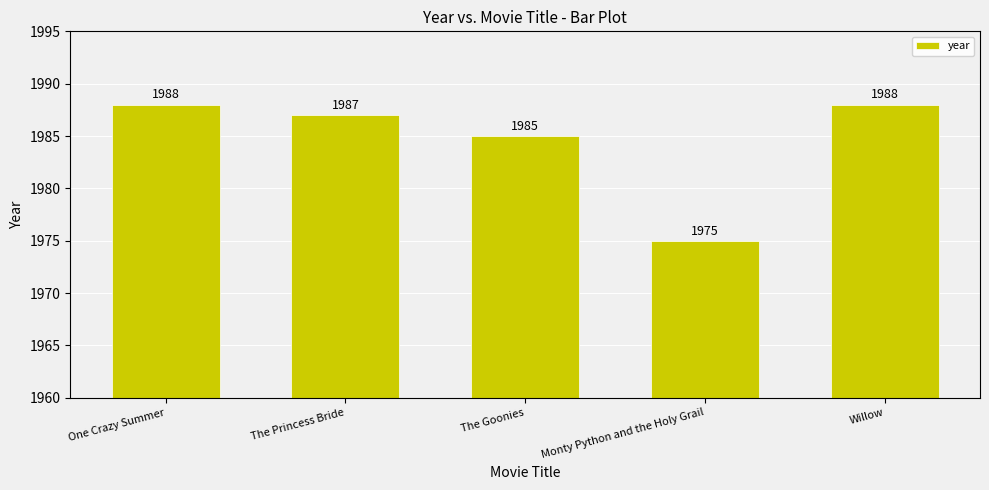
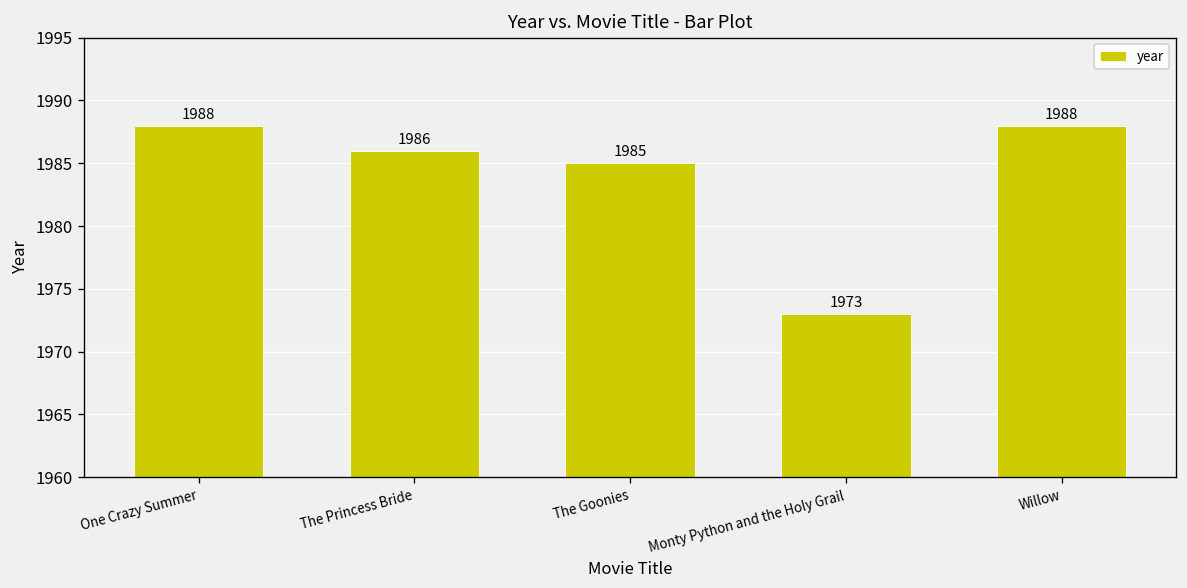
The Princess Bride: 1987 -> 1986
Monty Python and the Holy Grail: 1975 -> 1973
